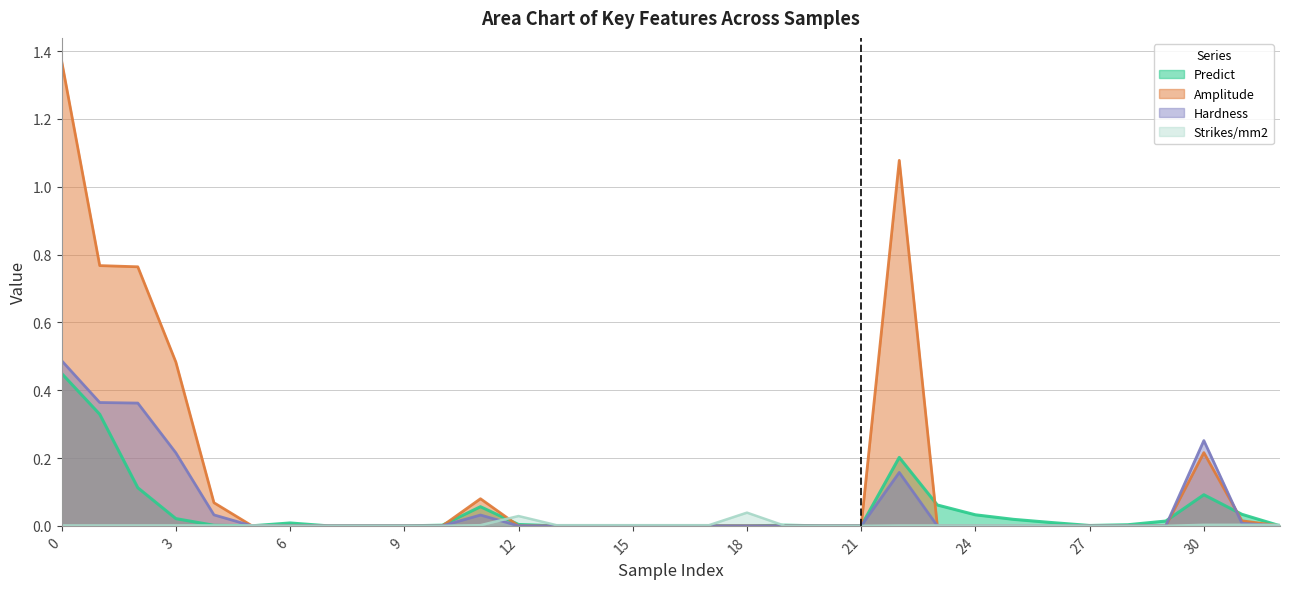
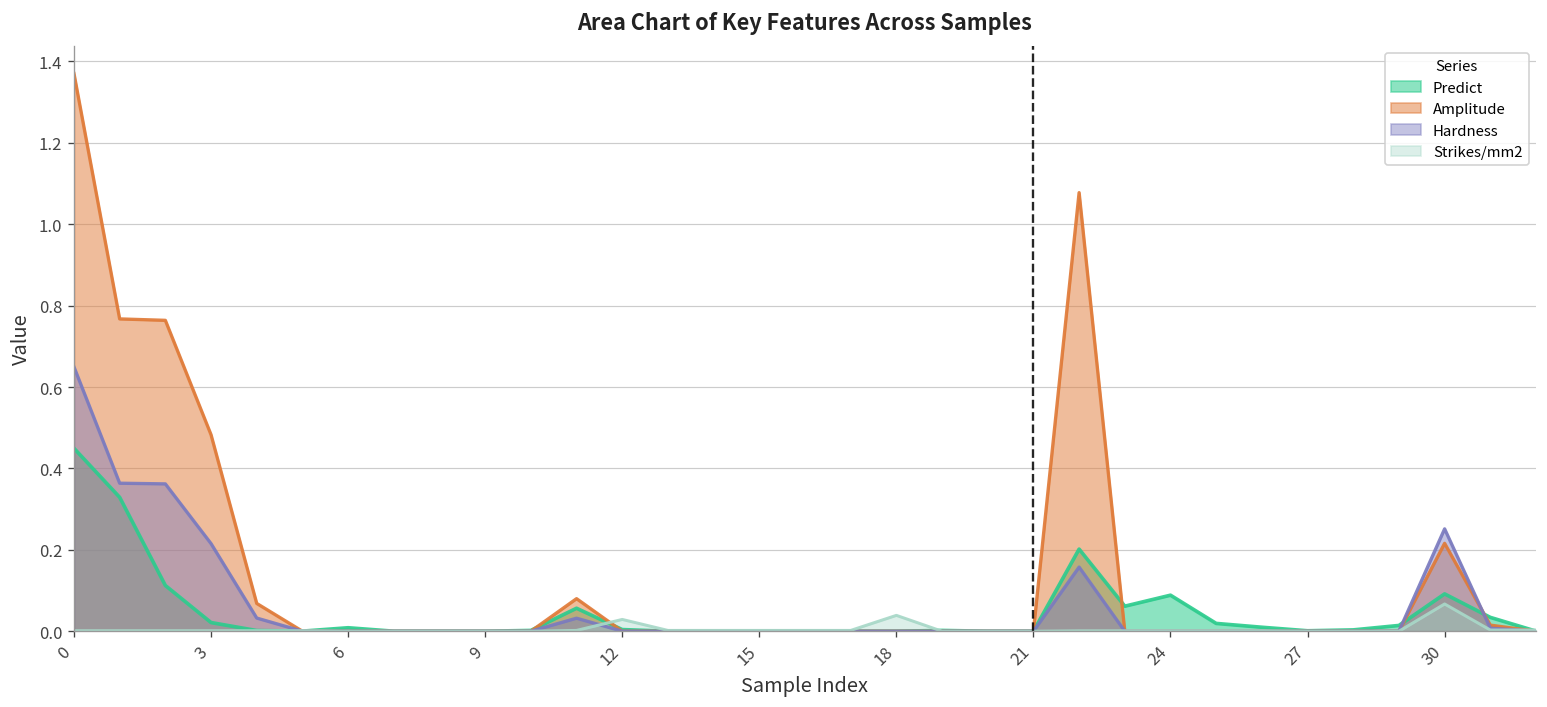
Hardness, 0: 0.49 -> 0.65
Predict, 24: 0.03 -> 0.09
Strikes/mm2, 30: 0.00 -> 0.07
